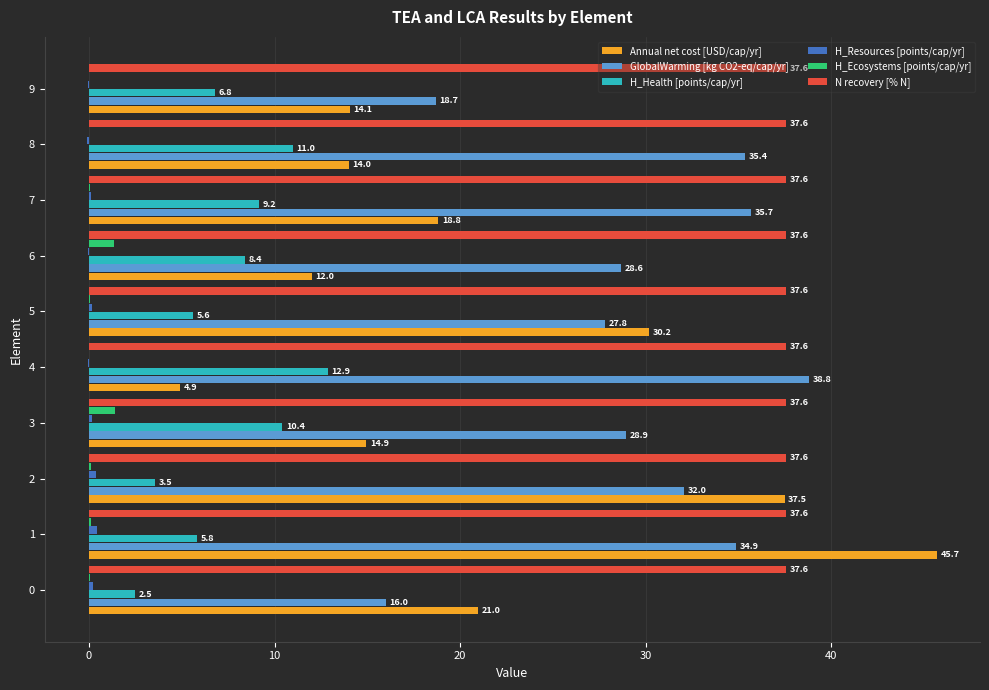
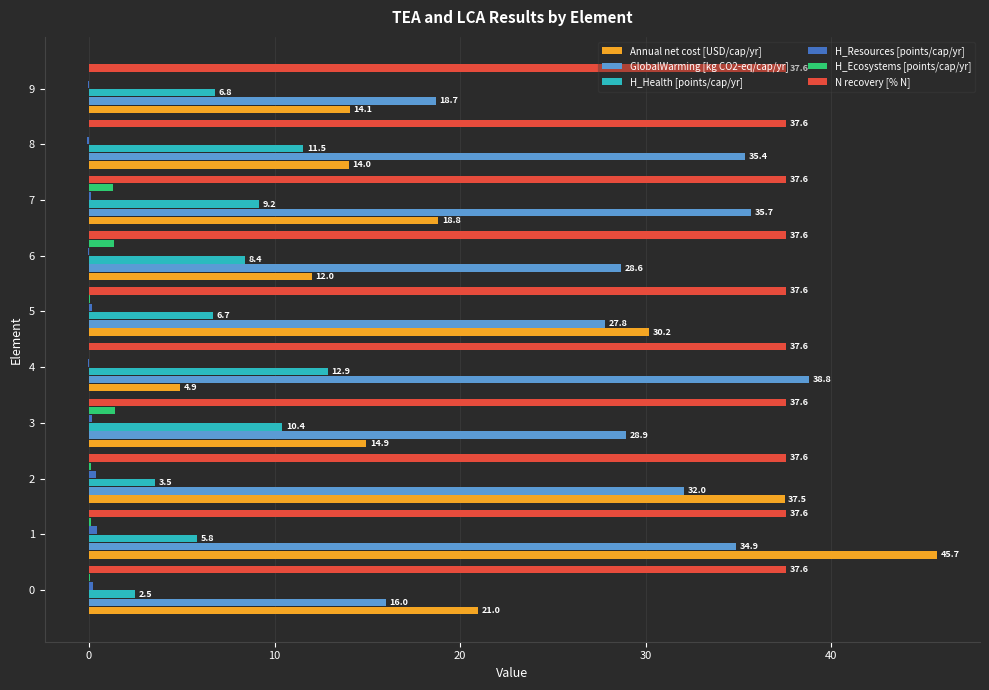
H_Health [points/cap/yr], 8: 11.0 -> 11.5
H_Ecosystems [points/cap/yr], 7: 0.0 -> 1.3
H_Health [points/cap/yr], 5: 5.6 -> 6.7
